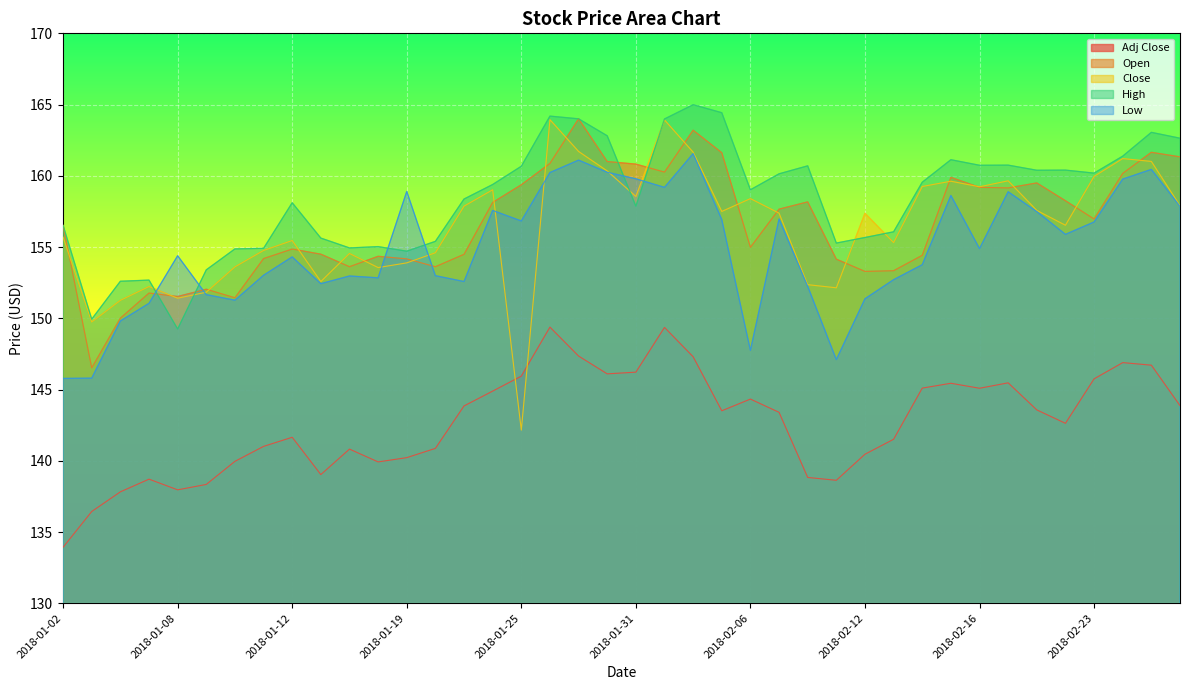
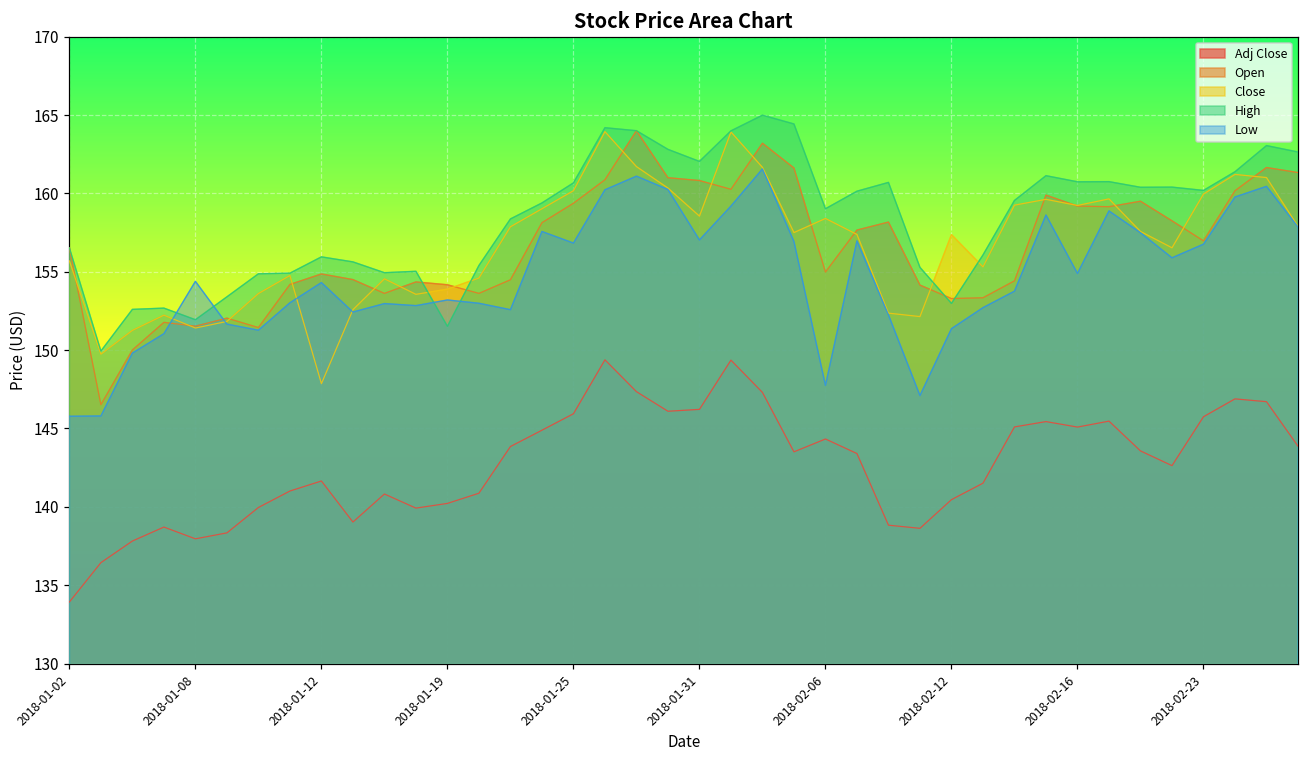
High, 2018-01-08: 149.3 -> 151.9
Close, 2018-01-12: 155.5 -> 147.9
High, 2018-01-12: 158.1 -> 156.0
High, 2018-01-19: 154.7 -> 151.5
Low, 2018-01-19: 158.9 -> 153.2
Close, 2018-01-25: 142.2 -> 160.2
High, 2018-01-31: 157.9 -> 162.0
Low, 2018-01-31: 159.8 -> 157.0
High, 2018-02-12: 155.7 -> 153.0
